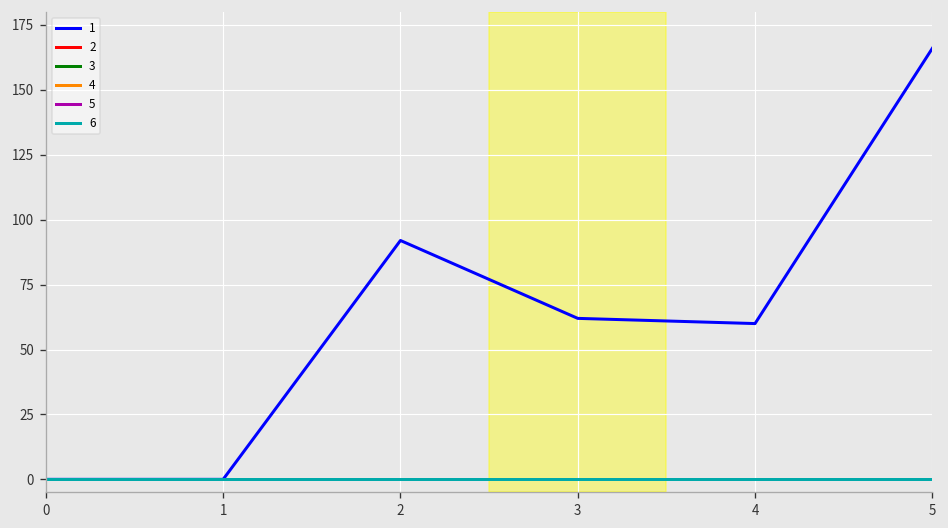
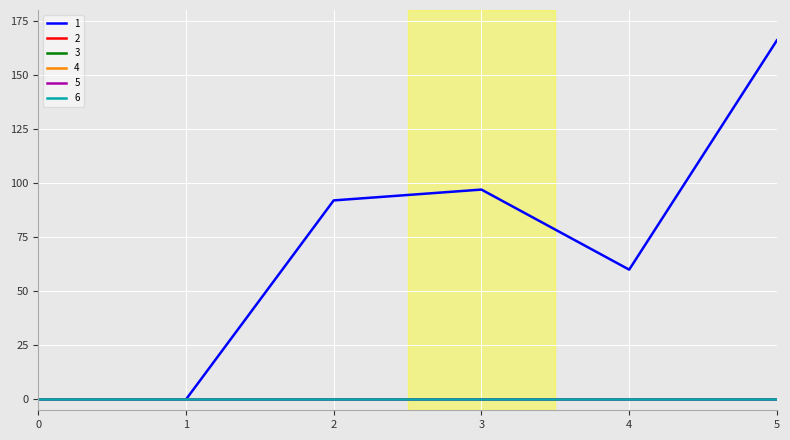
1, 3: 62 -> 97
